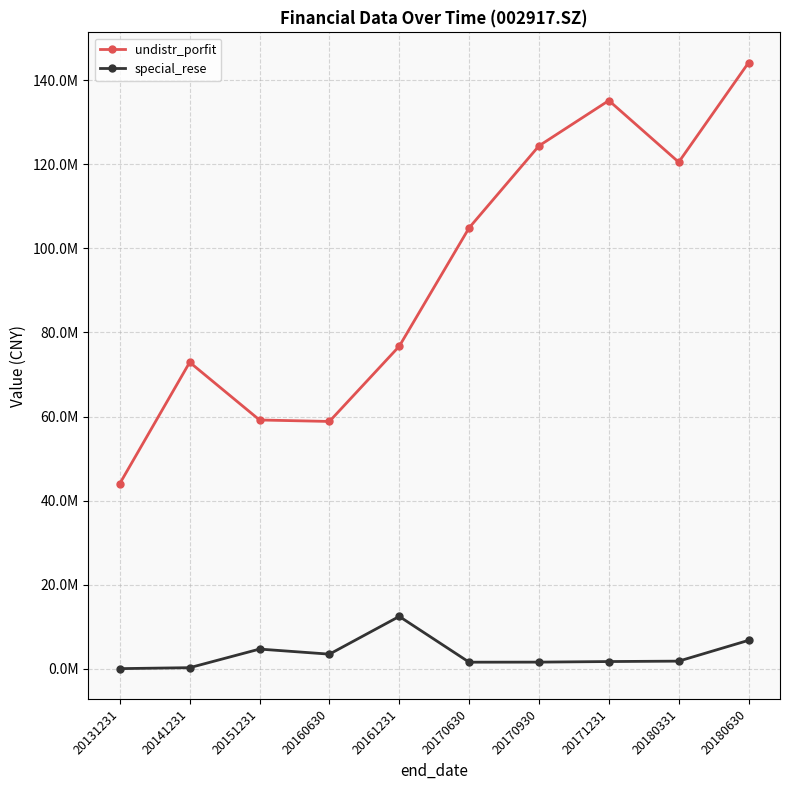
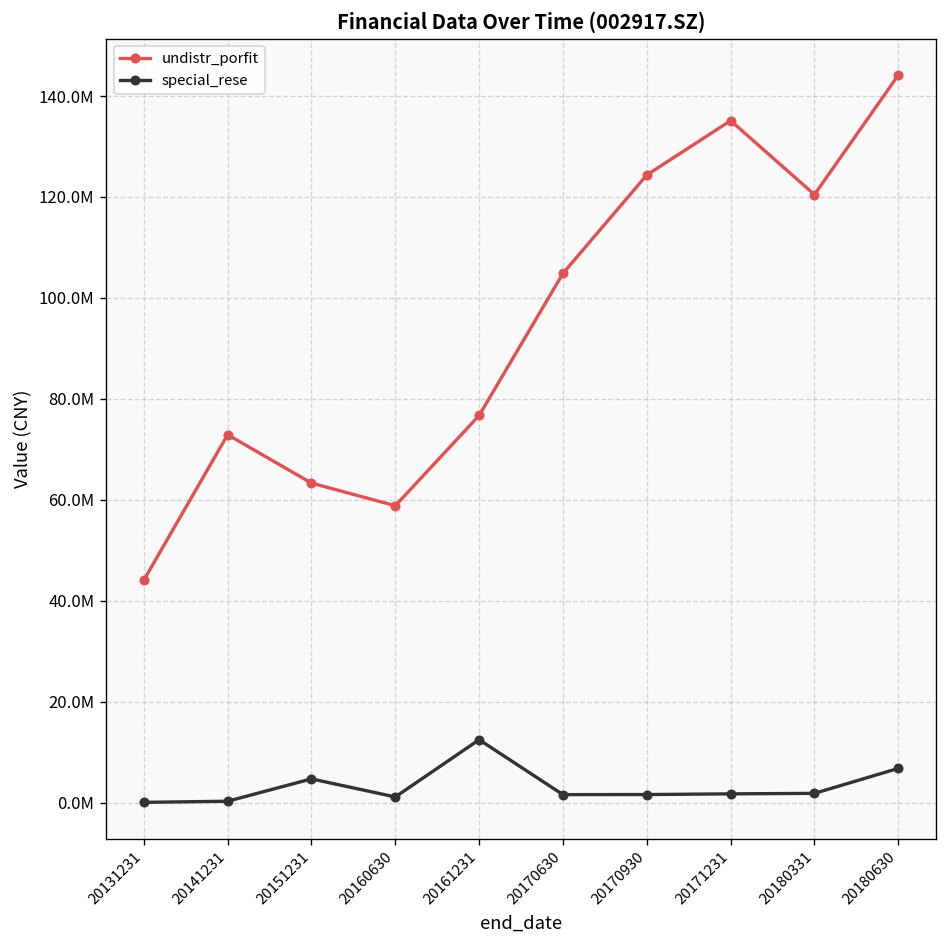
undistr_porfit, 20151231: 59000000 -> 63000000
special_rese, 20160630: 4000000 -> 1000000
